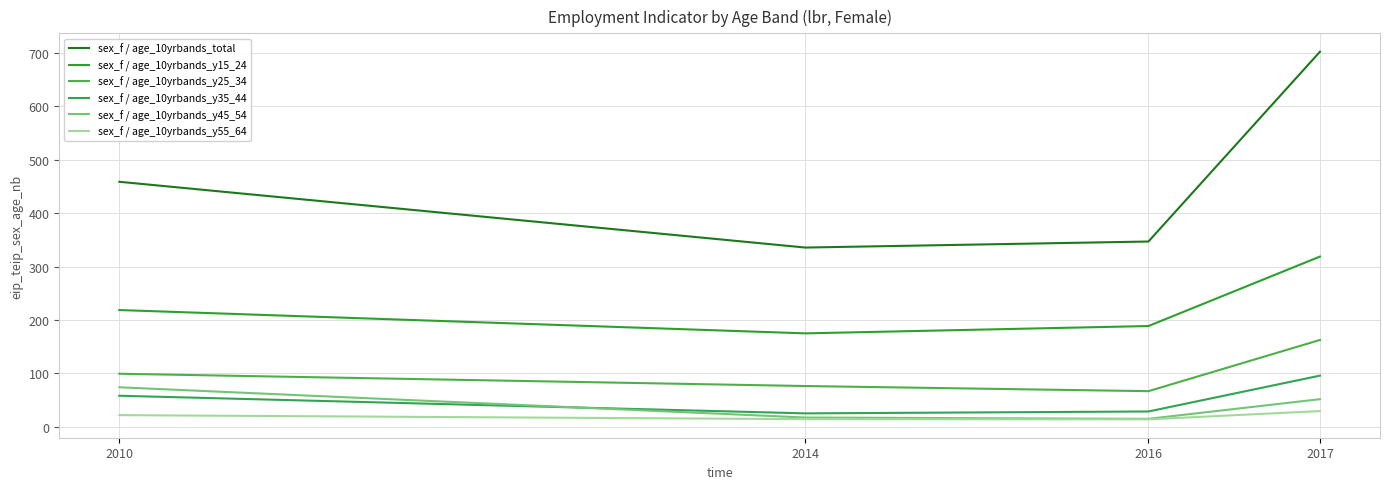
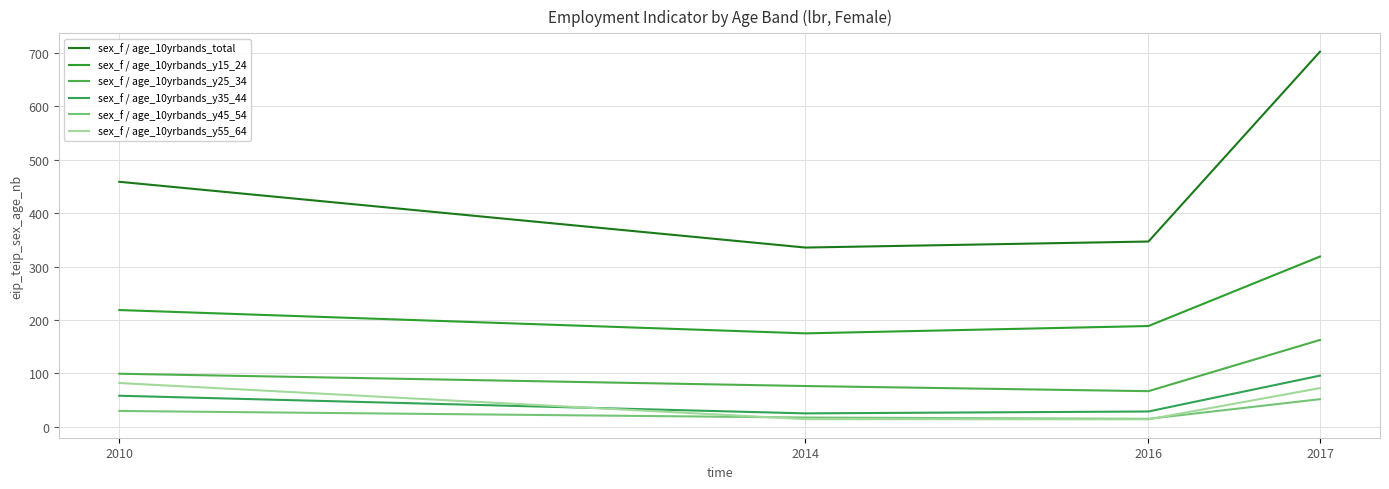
sex_f / age_10yrbands_y45_54, 2010: 70 -> 30
sex_f / age_10yrbands_y55_64, 2010: 20 -> 80
sex_f / age_10yrbands_y55_64, 2017: 30 -> 70
